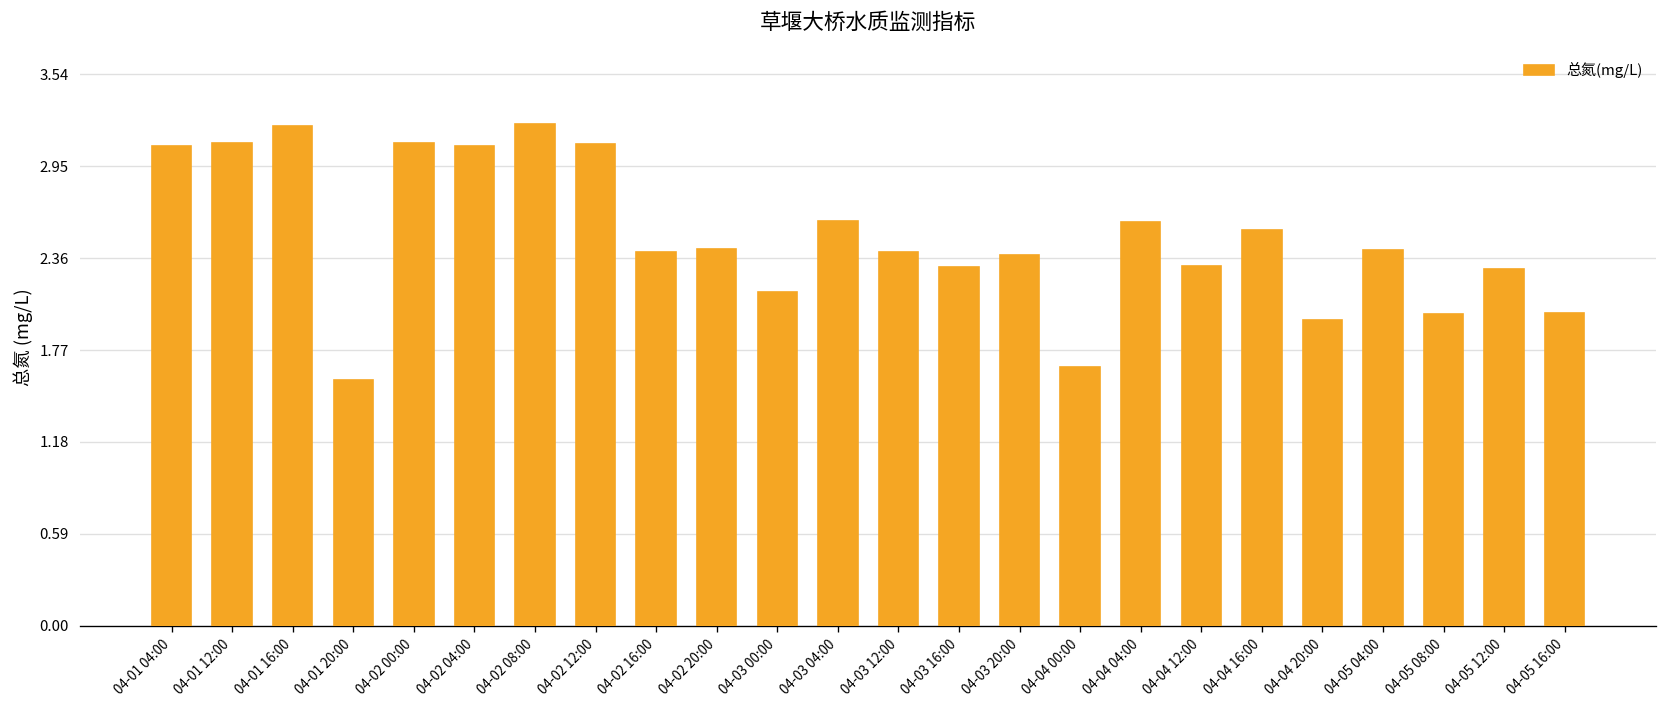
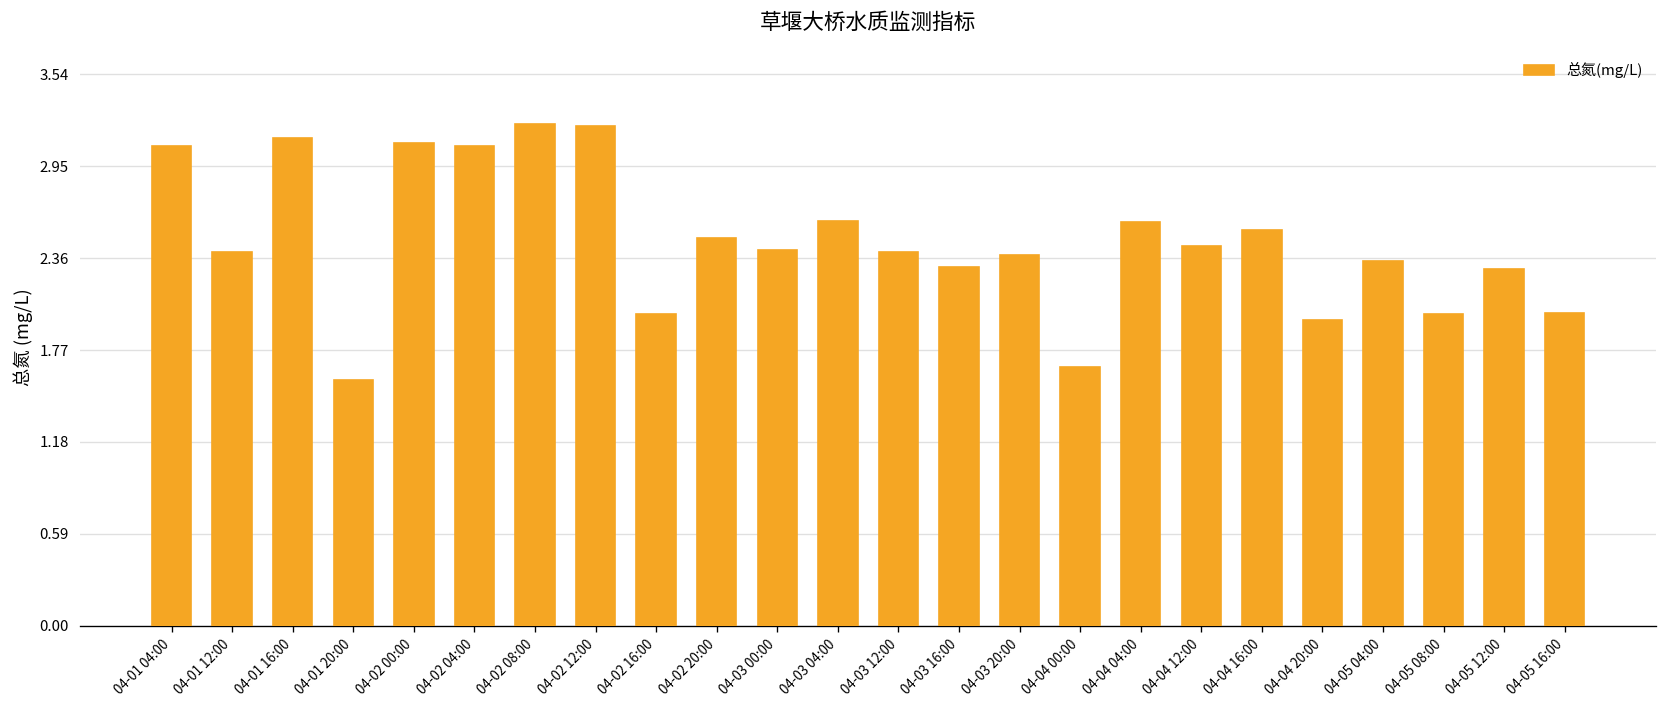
04-01 12:00: 3.1 -> 2.4
04-01 16:00: 3.21 -> 3.13
04-02 12:00: 3.09 -> 3.21
04-02 16:00: 2.4 -> 2.0
04-02 20:00: 2.42 -> 2.49
04-03 00:00: 2.14 -> 2.41
04-04 12:00: 2.31 -> 2.44
04-05 04:00: 2.41 -> 2.34
